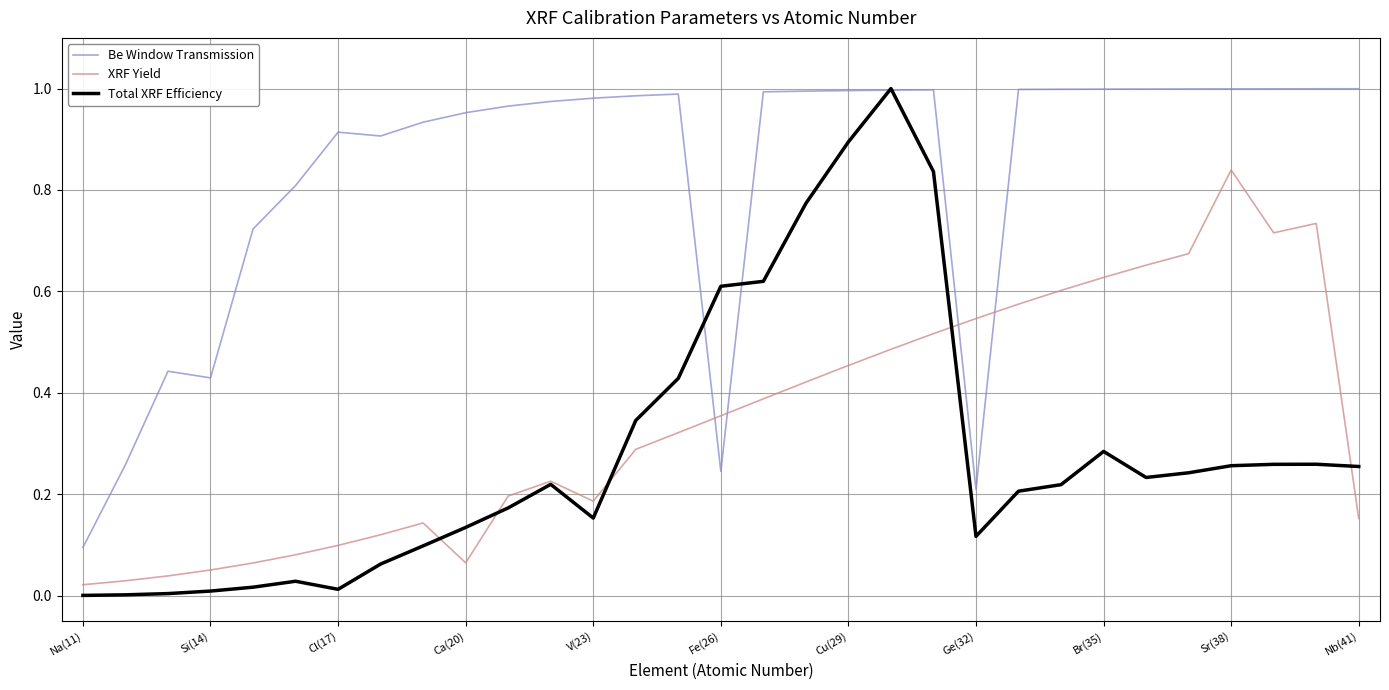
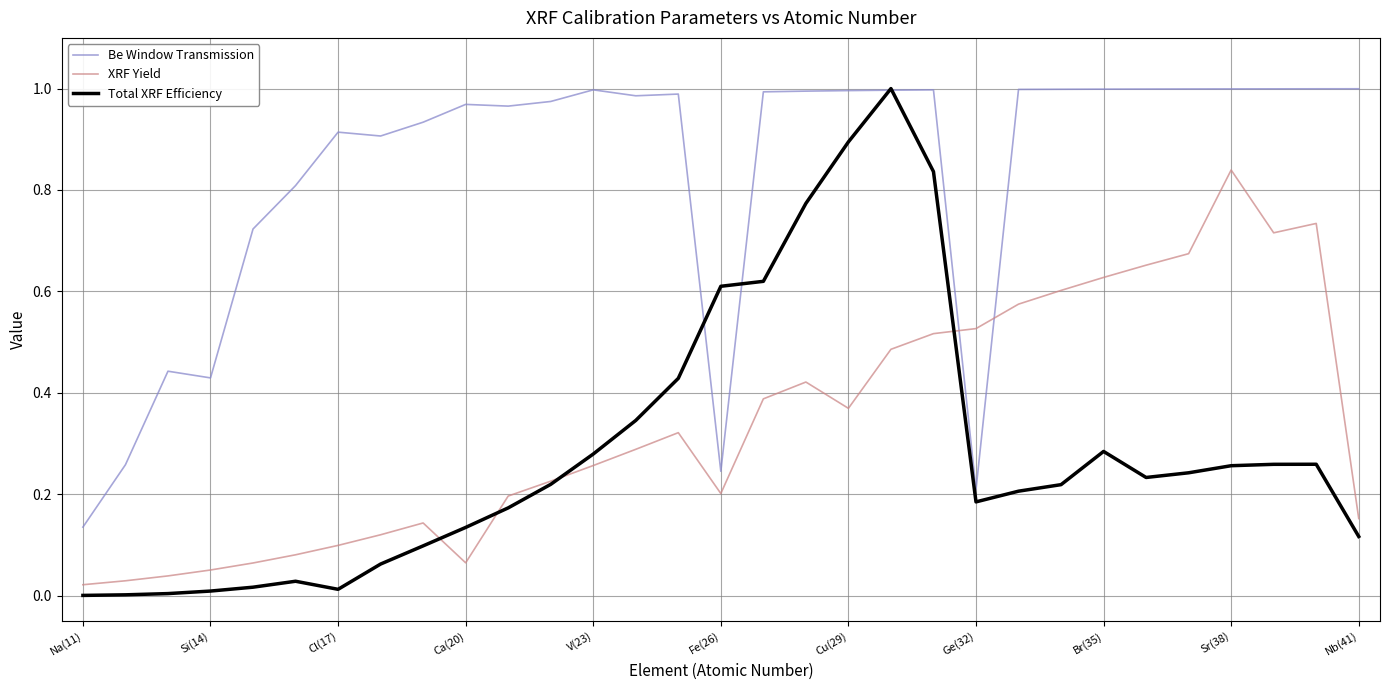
Be Window Transmission, Na(11): 0.09 -> 0.13
Be Window Transmission, Ca(20): 0.95 -> 0.97
Be Window Transmission, V(23): 0.98 -> 1.00
XRF Yield, V(23): 0.19 -> 0.26
Total XRF Efficiency, V(23): 0.15 -> 0.28
XRF Yield, Fe(26): 0.35 -> 0.20
XRF Yield, Cu(29): 0.45 -> 0.37
XRF Yield, Ge(32): 0.55 -> 0.53
Total XRF Efficiency, Ge(32): 0.12 -> 0.18
Total XRF Efficiency, Nb(41): 0.25 -> 0.12
